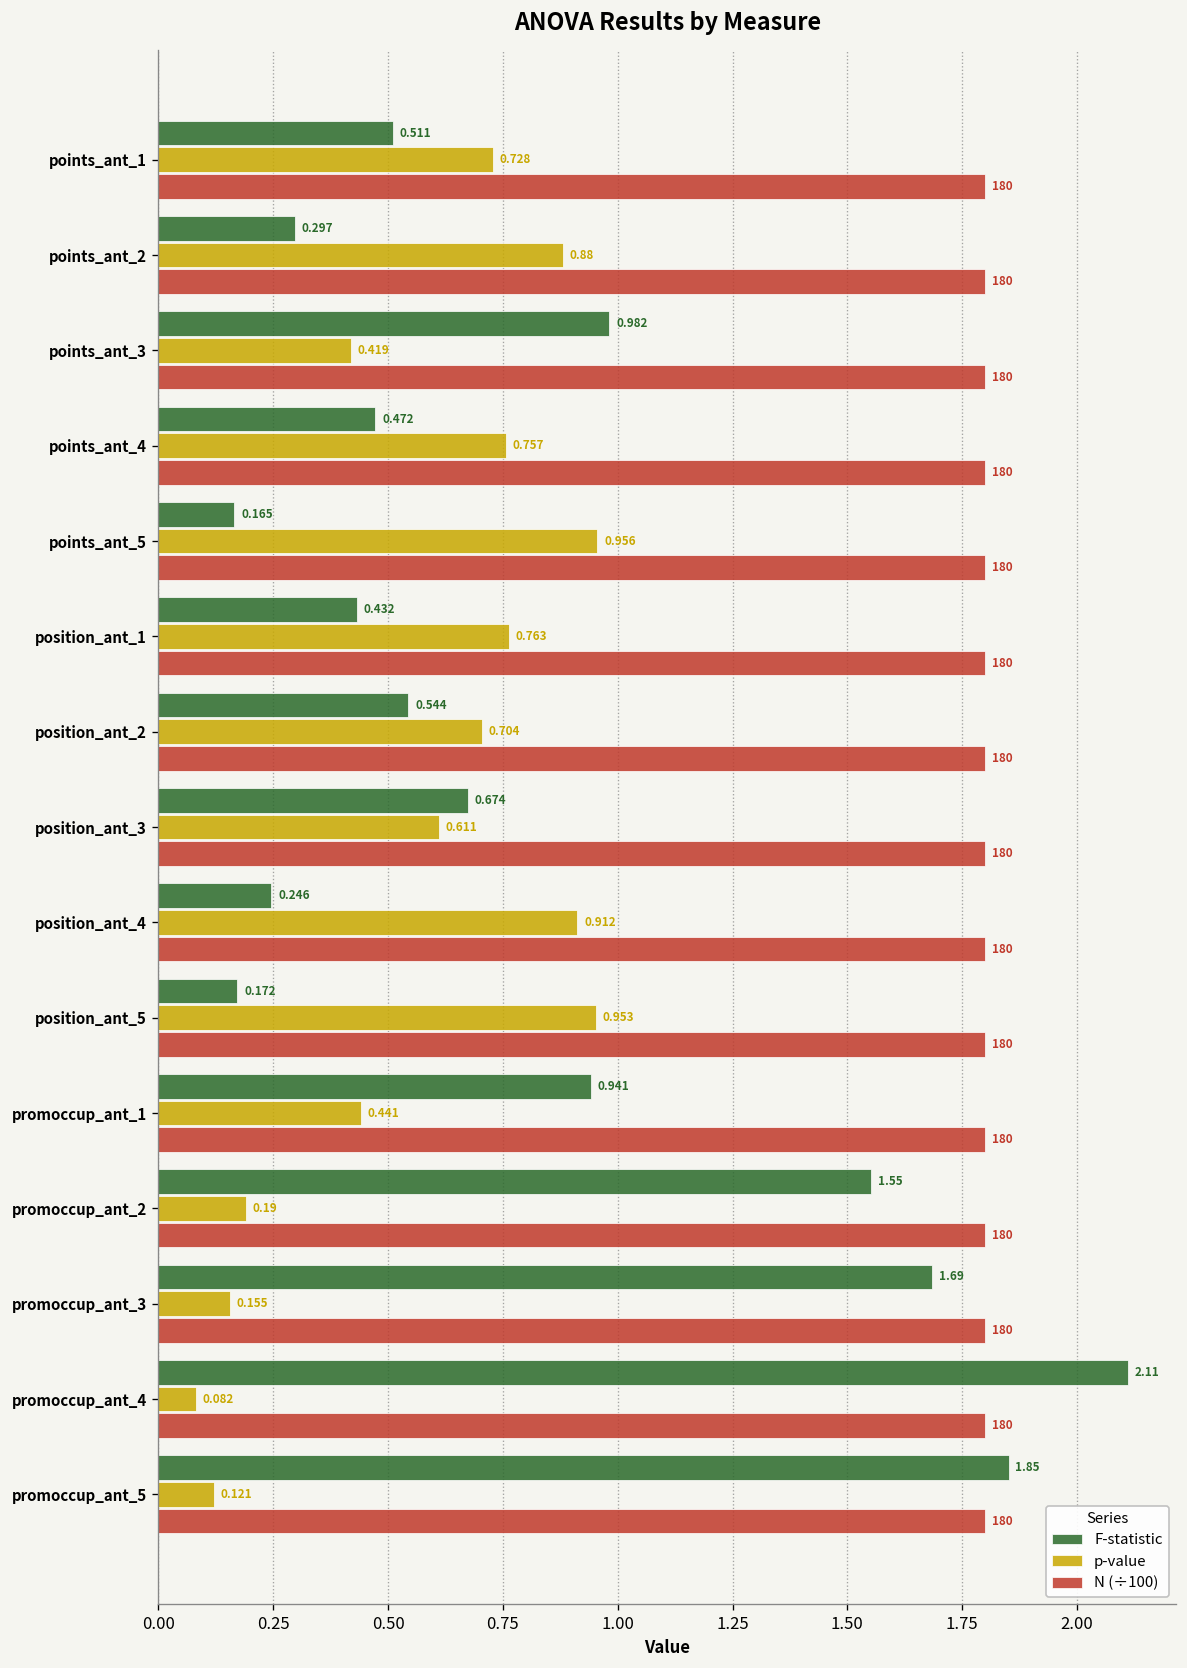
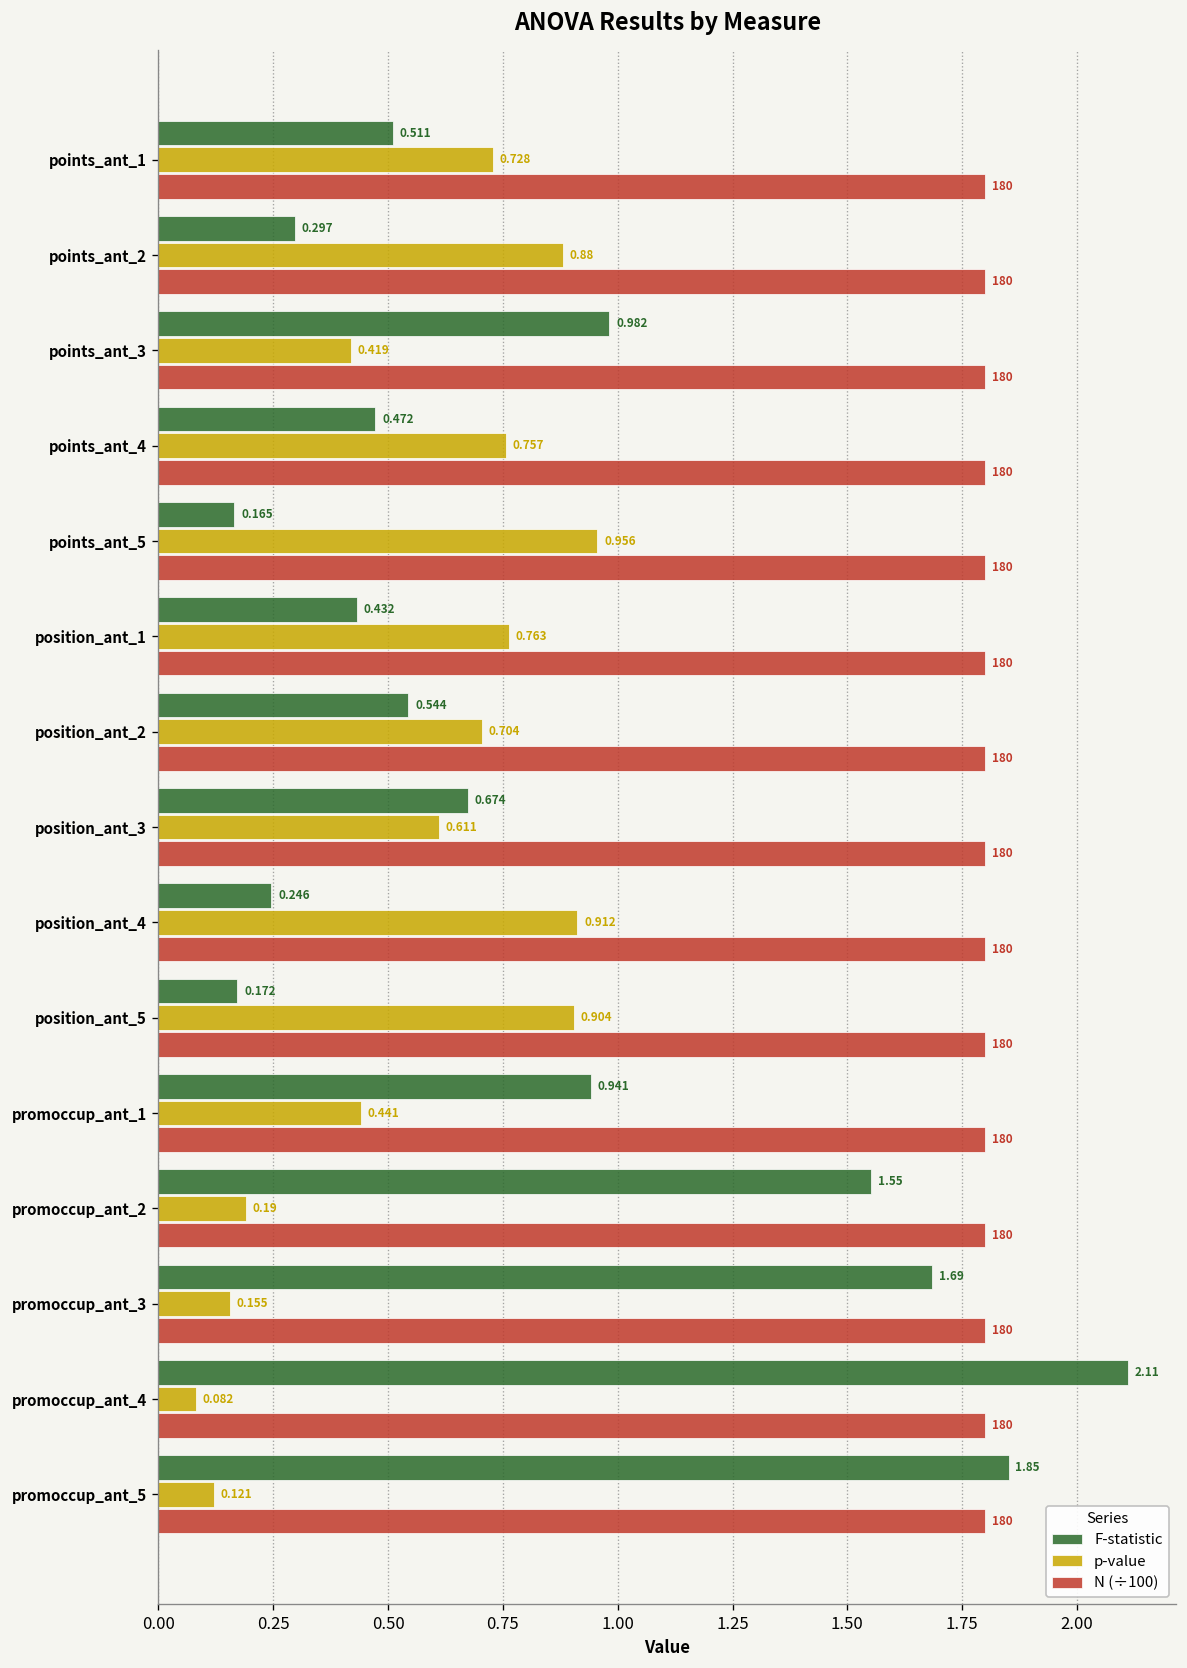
p-value, position_ant_5: 0.953 -> 0.904
